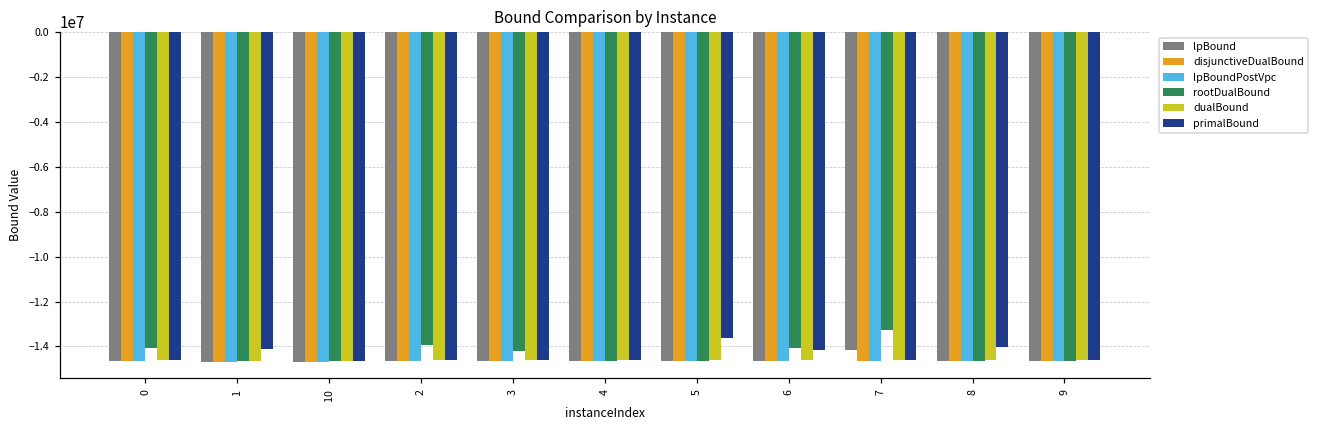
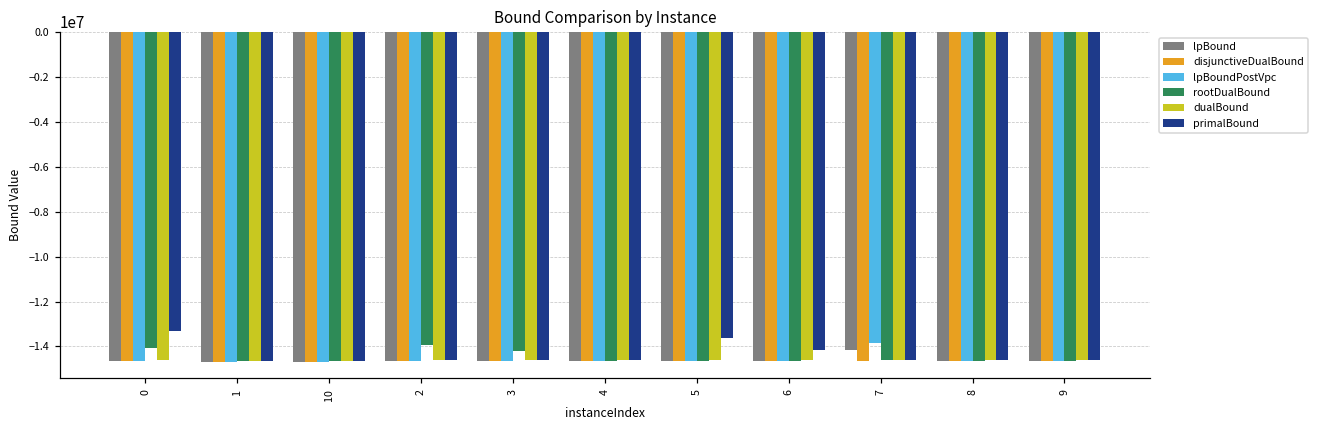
primalBound, 0: -14600000 -> -13300000
primalBound, 1: -14100000 -> -14600000
rootDualBound, 6: -14100000 -> -14600000
lpBoundPostVpc, 7: -14700000 -> -13900000
rootDualBound, 7: -13300000 -> -14600000
primalBound, 8: -14000000 -> -14600000
